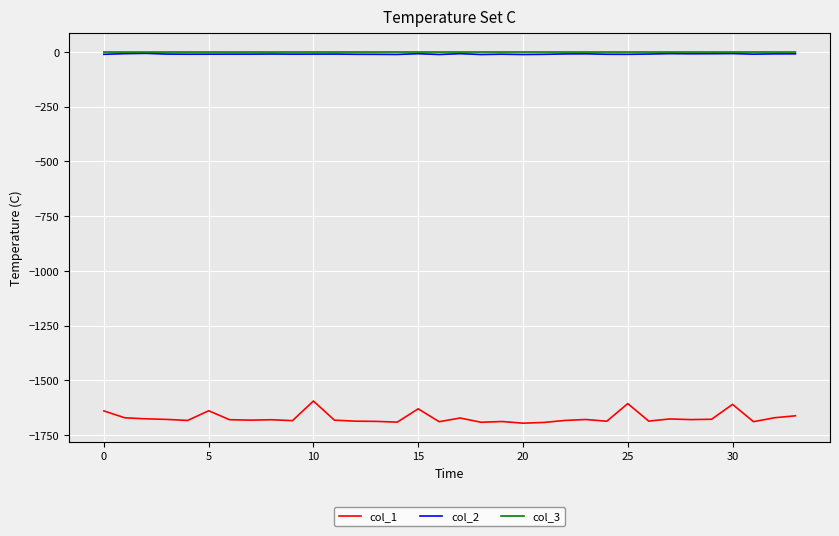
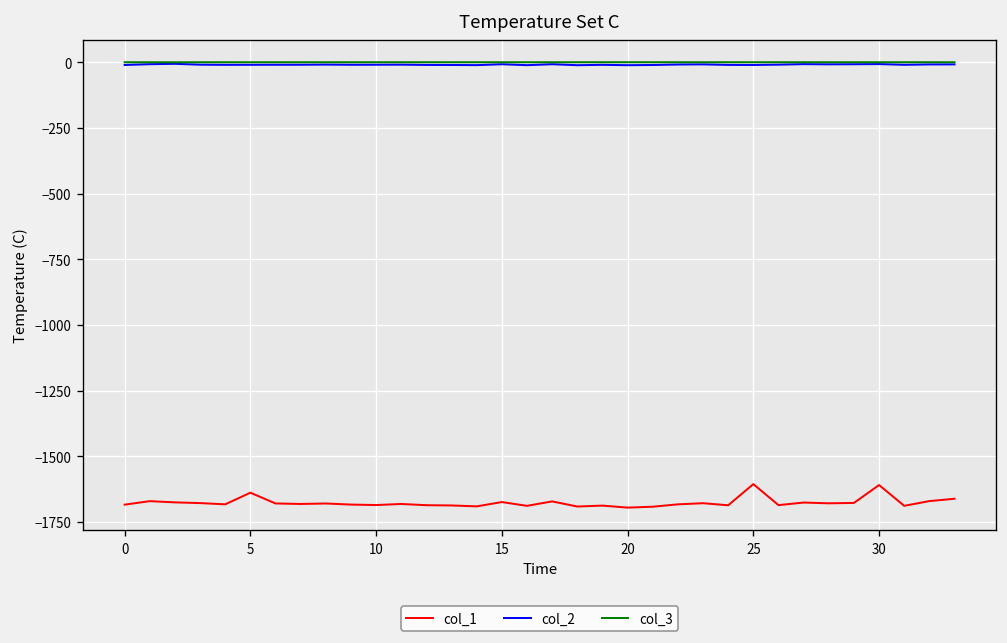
col_1, 0: -1640 -> -1680
col_1, 10: -1590 -> -1690
col_1, 15: -1630 -> -1670
